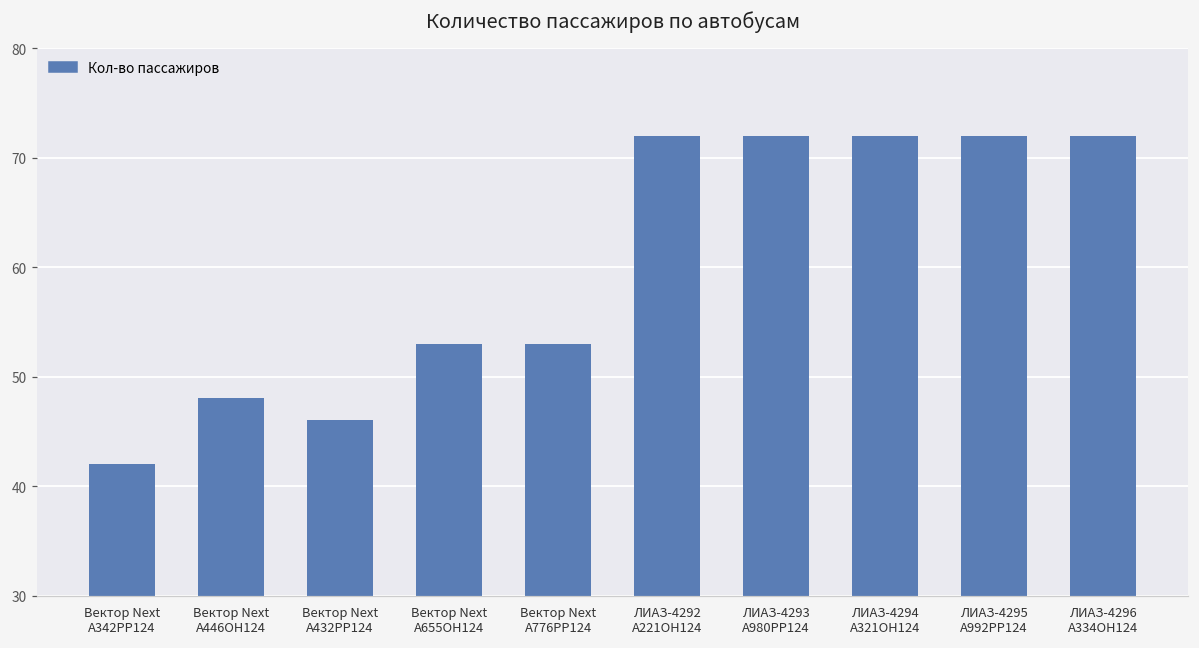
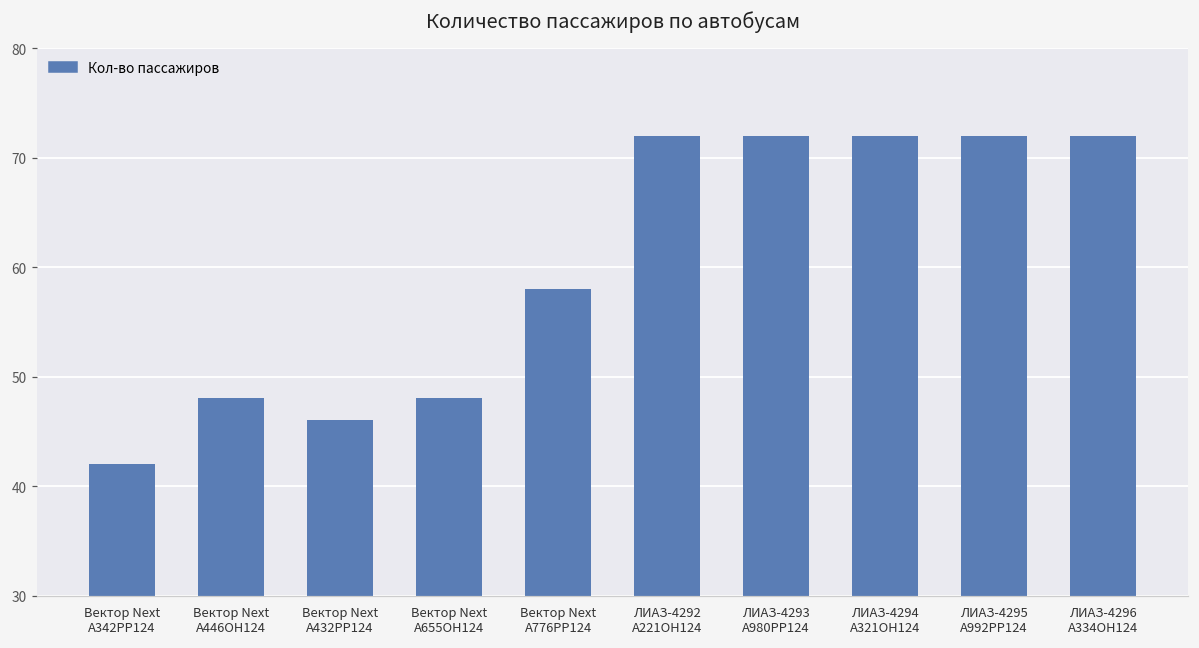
Вектор Next А655ОН124: 53 -> 48
Вектор Next А776РР124: 53 -> 58
